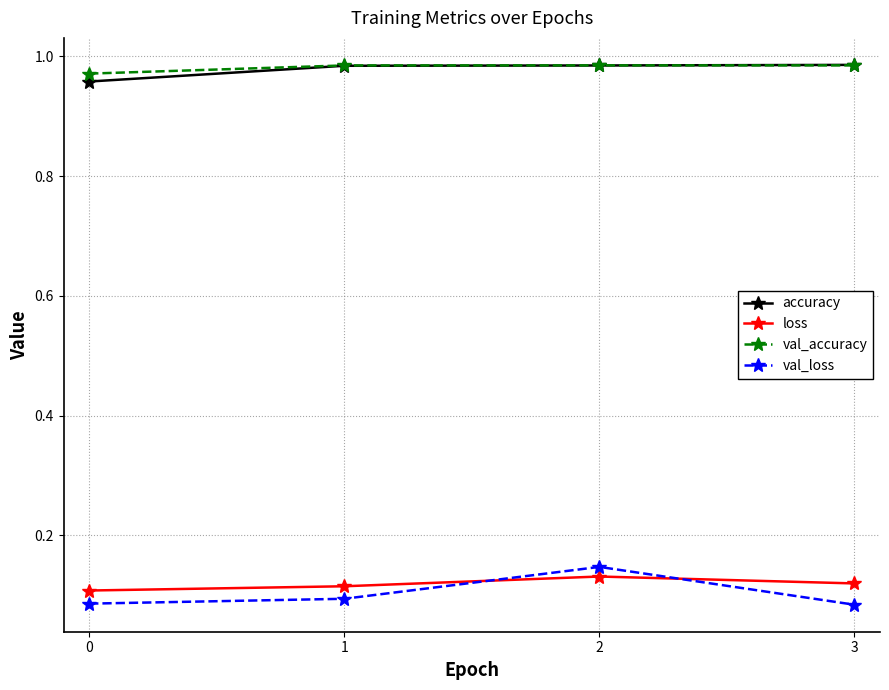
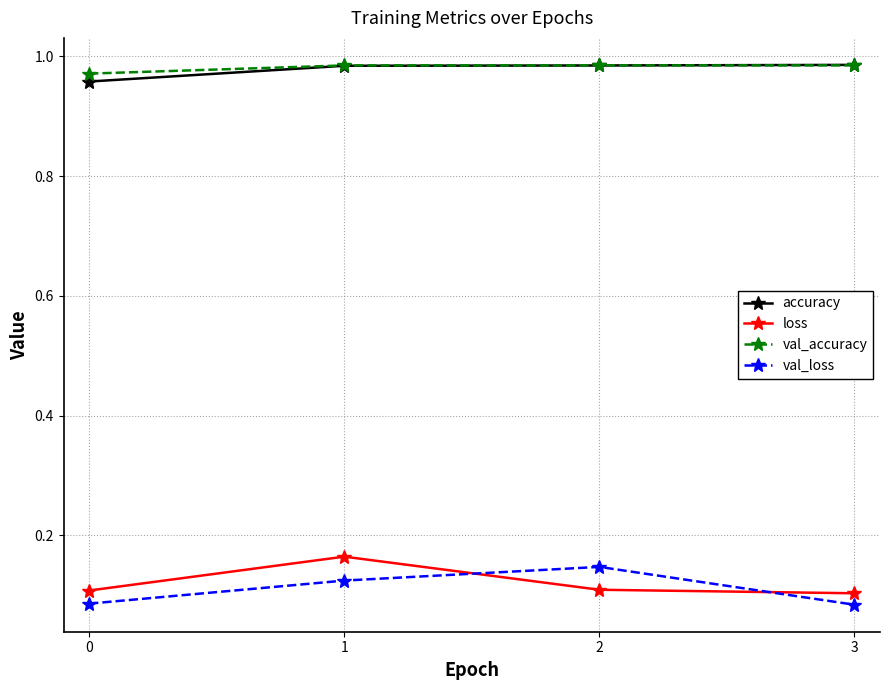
loss, 1: 0.11 -> 0.16
val_loss, 1: 0.09 -> 0.12
loss, 2: 0.13 -> 0.11
loss, 3: 0.12 -> 0.10
